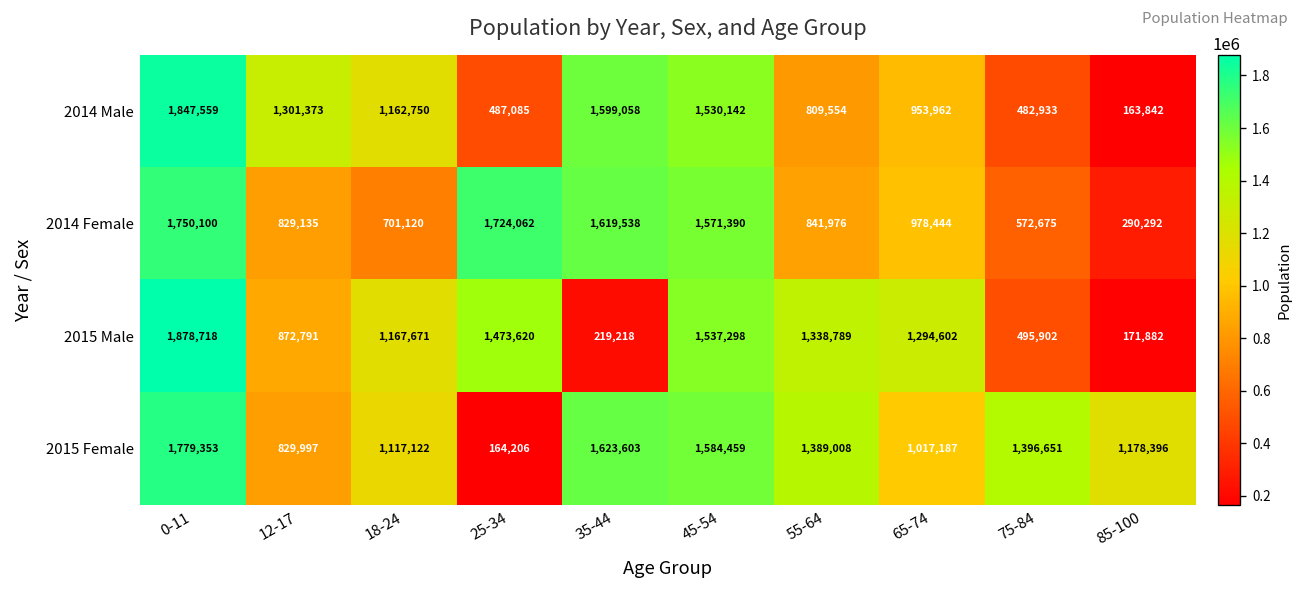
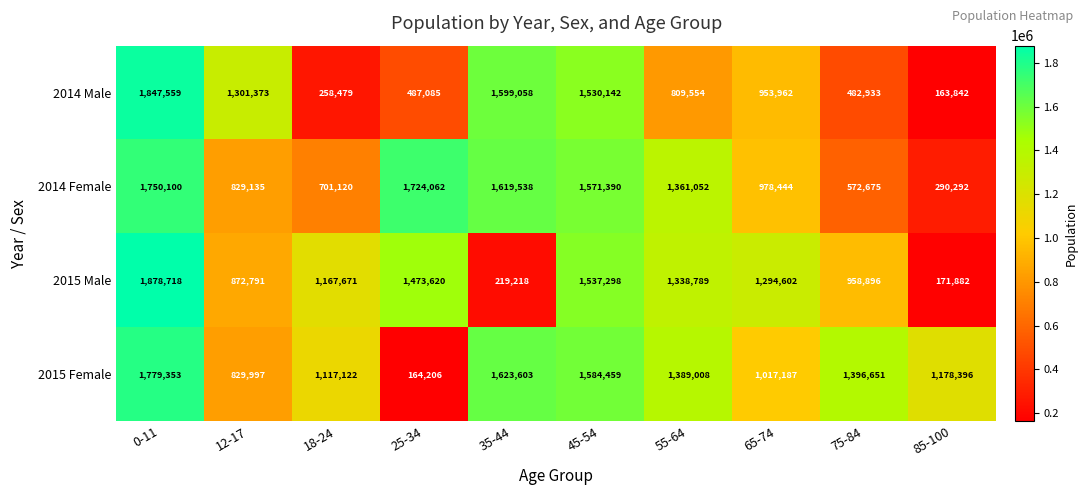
2014 Male, 18-24: 1,162,750 -> 258,479
2014 Female, 55-64: 841,976 -> 1,361,052
2015 Male, 75-84: 495,902 -> 958,896
